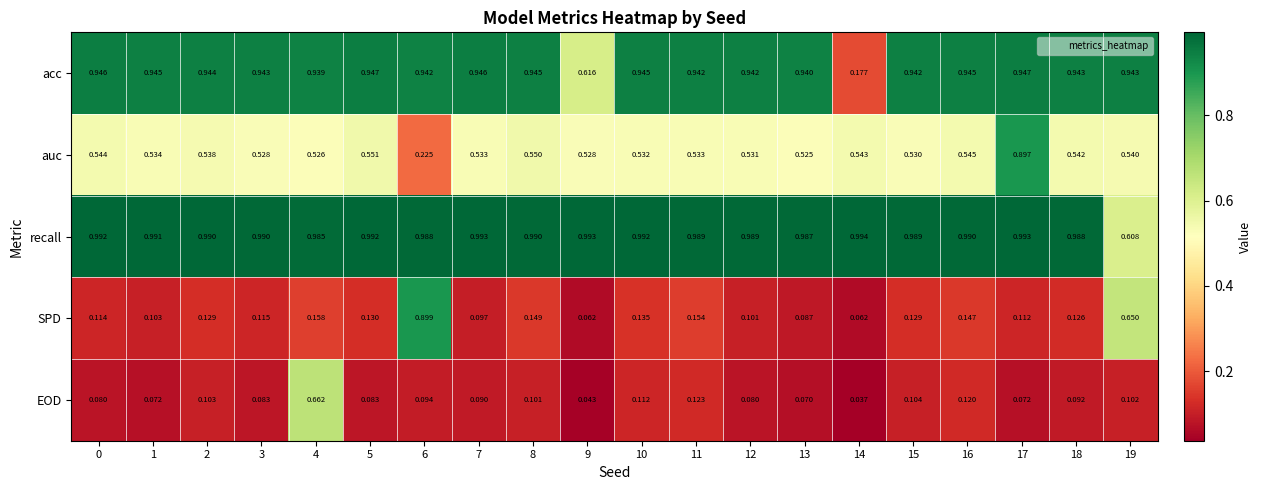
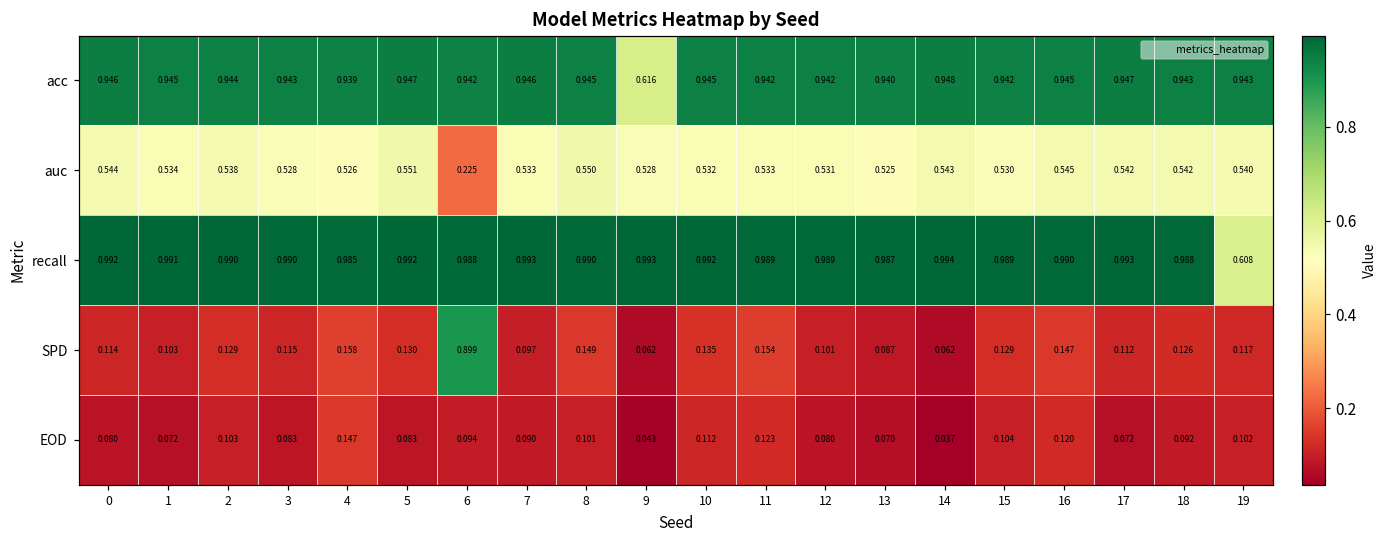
acc, 14: 0.177 -> 0.948
auc, 17: 0.897 -> 0.542
SPD, 19: 0.650 -> 0.117
EOD, 4: 0.662 -> 0.147
